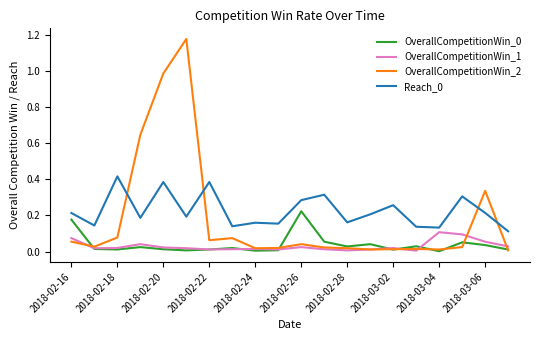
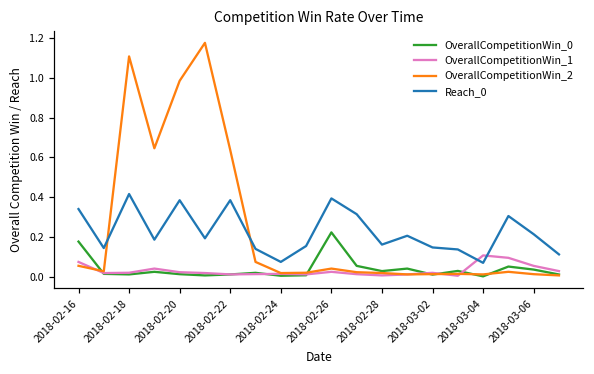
Reach_0, 2018-02-16: 0.21 -> 0.34
OverallCompetitionWin_2, 2018-02-18: 0.08 -> 1.11
OverallCompetitionWin_2, 2018-02-22: 0.06 -> 0.64
Reach_0, 2018-02-24: 0.16 -> 0.07
Reach_0, 2018-02-26: 0.28 -> 0.39
Reach_0, 2018-03-02: 0.26 -> 0.15
Reach_0, 2018-03-04: 0.13 -> 0.07
OverallCompetitionWin_2, 2018-03-06: 0.34 -> 0.01
